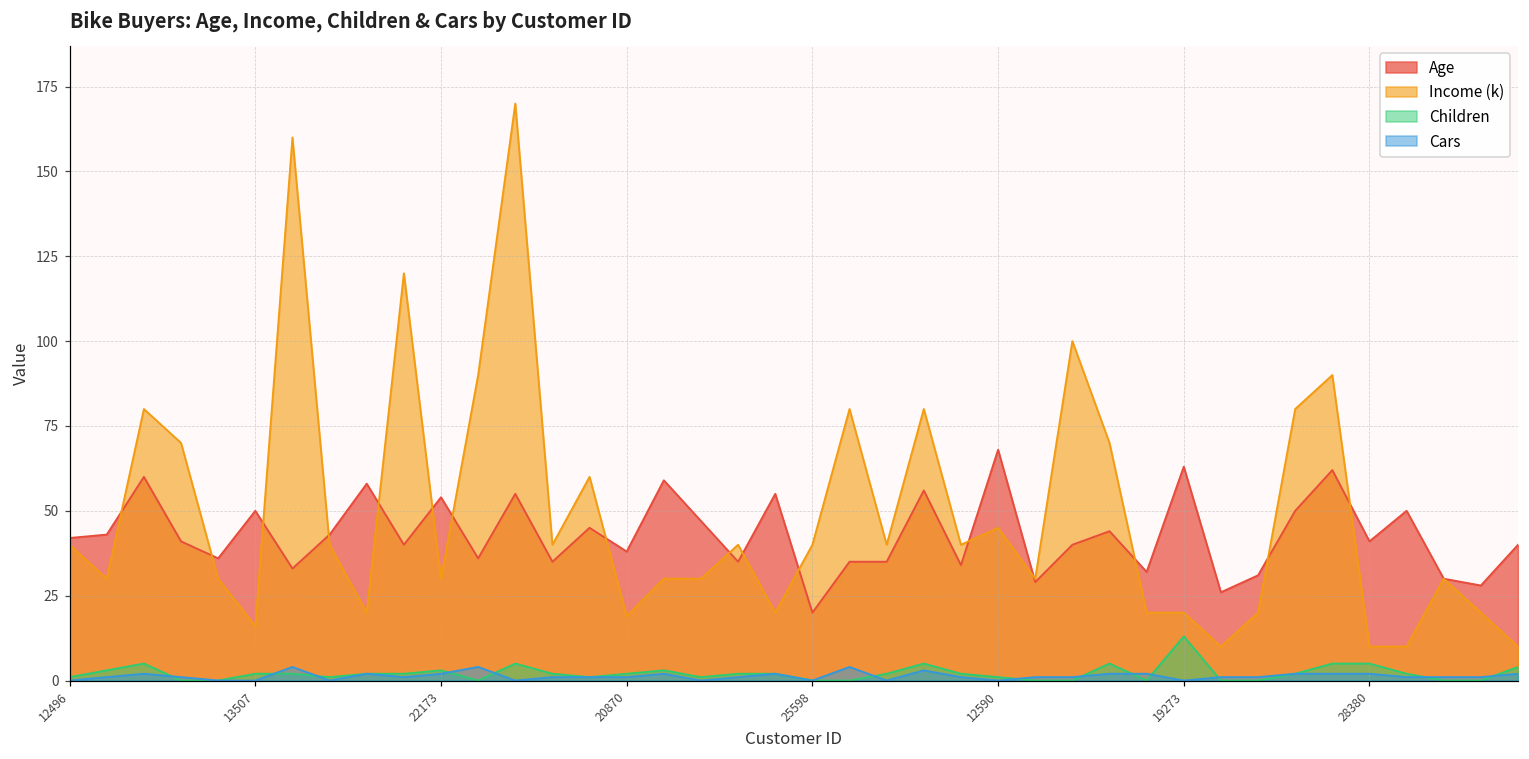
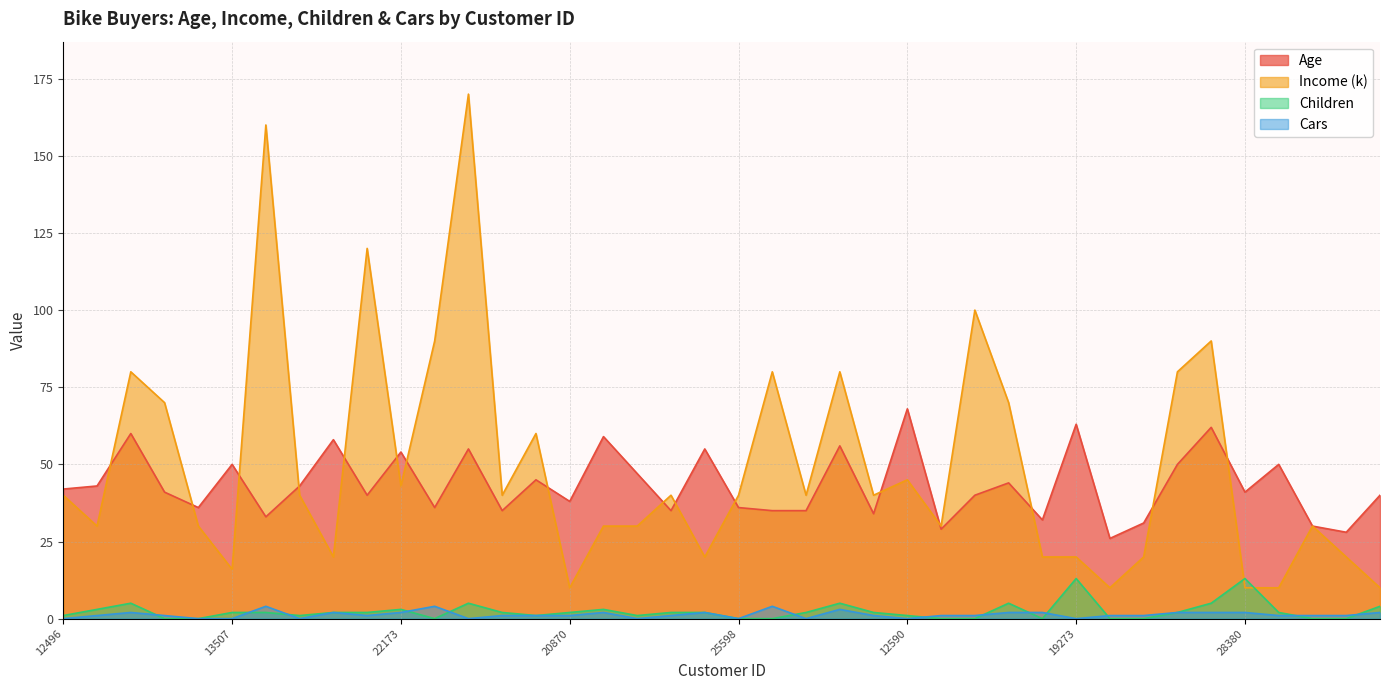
Income (k), 22173: 30 -> 43
Income (k), 20870: 19 -> 10
Age, 25598: 20 -> 36
Children, 28380: 5 -> 13
